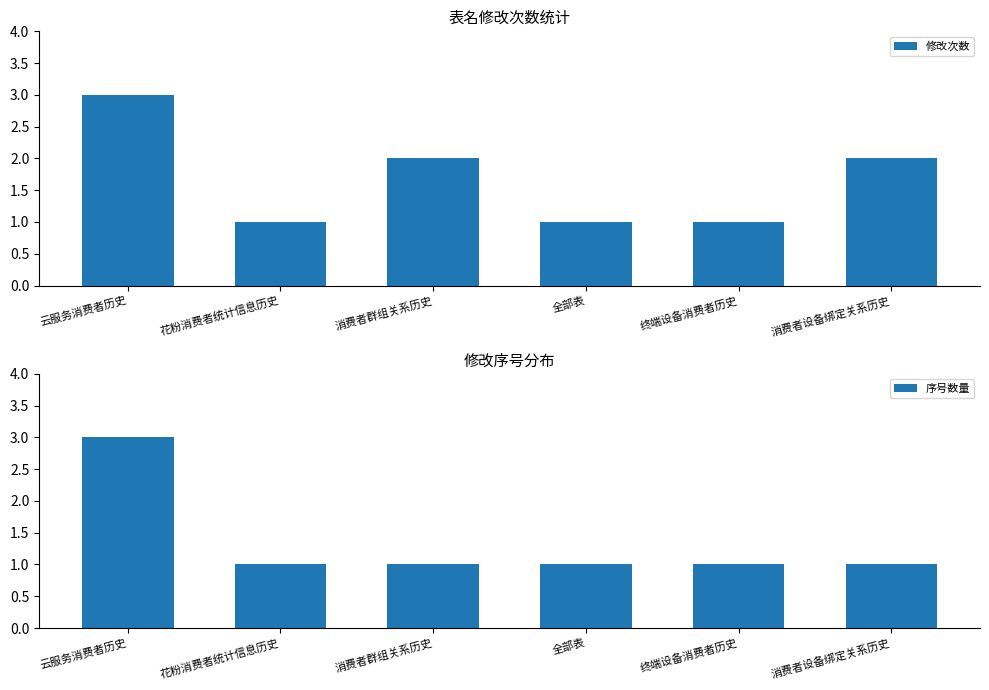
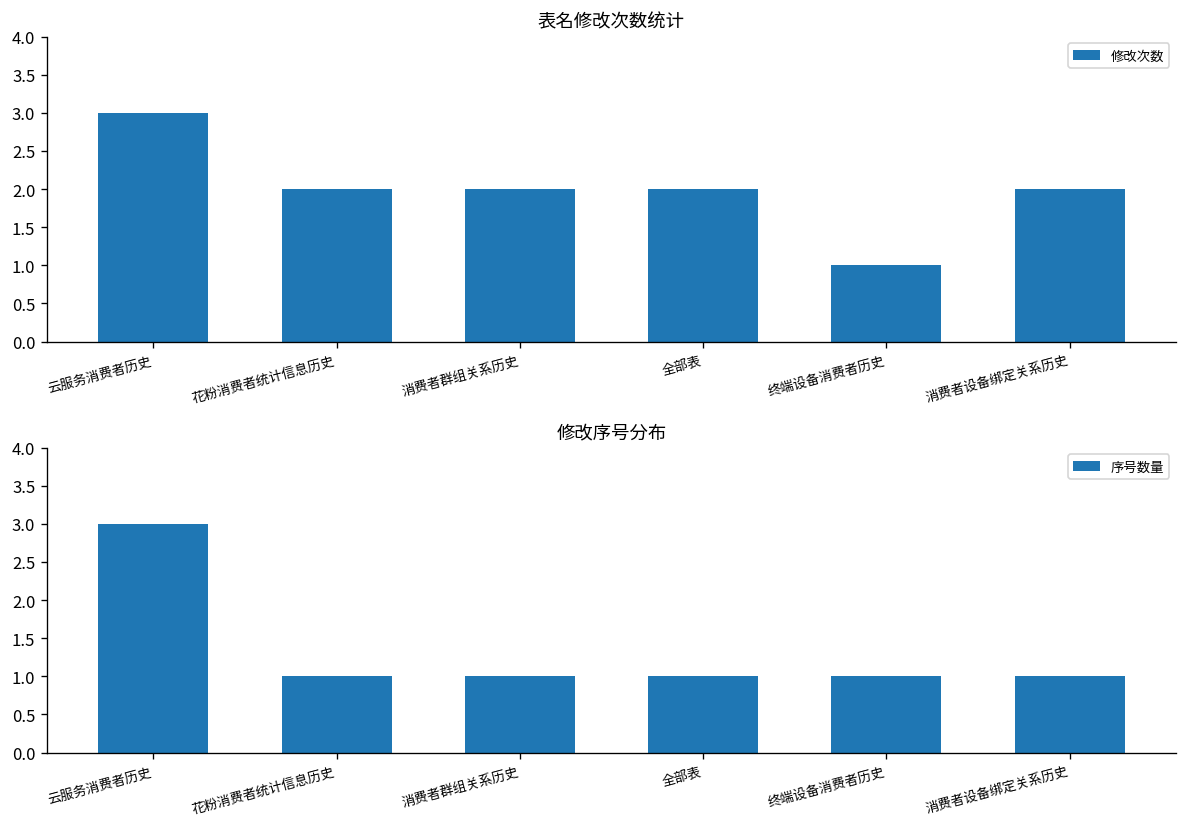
表名修改次数统计, 花粉消费者统计信息历史: 1 -> 2
表名修改次数统计, 全部表: 1 -> 2
